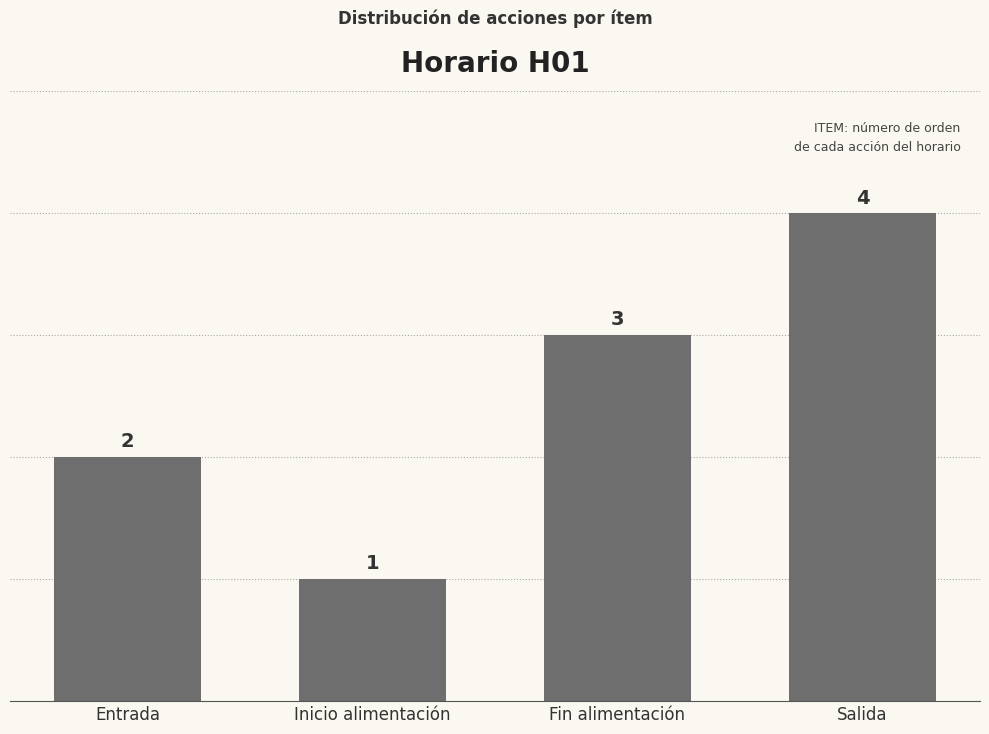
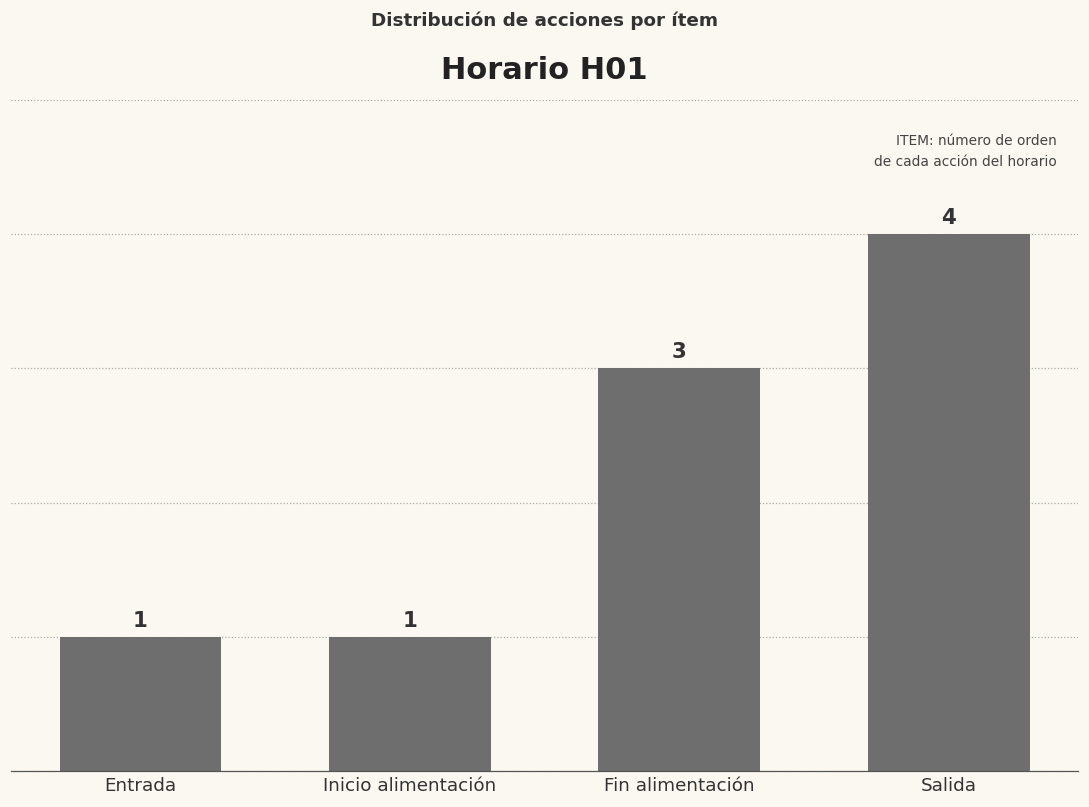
Entrada: 2 -> 1
